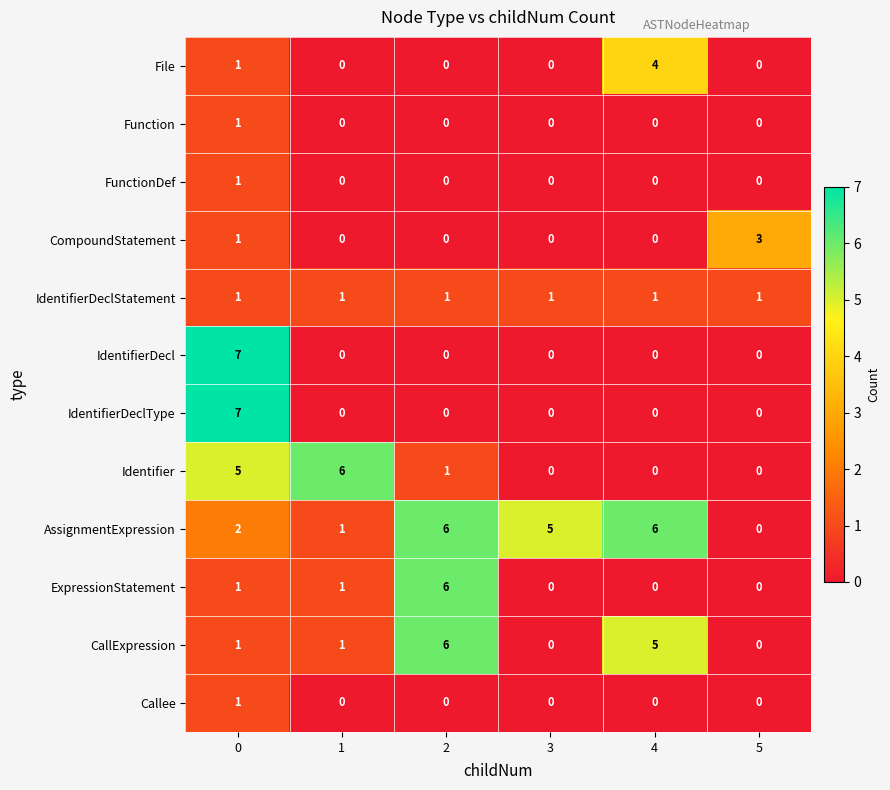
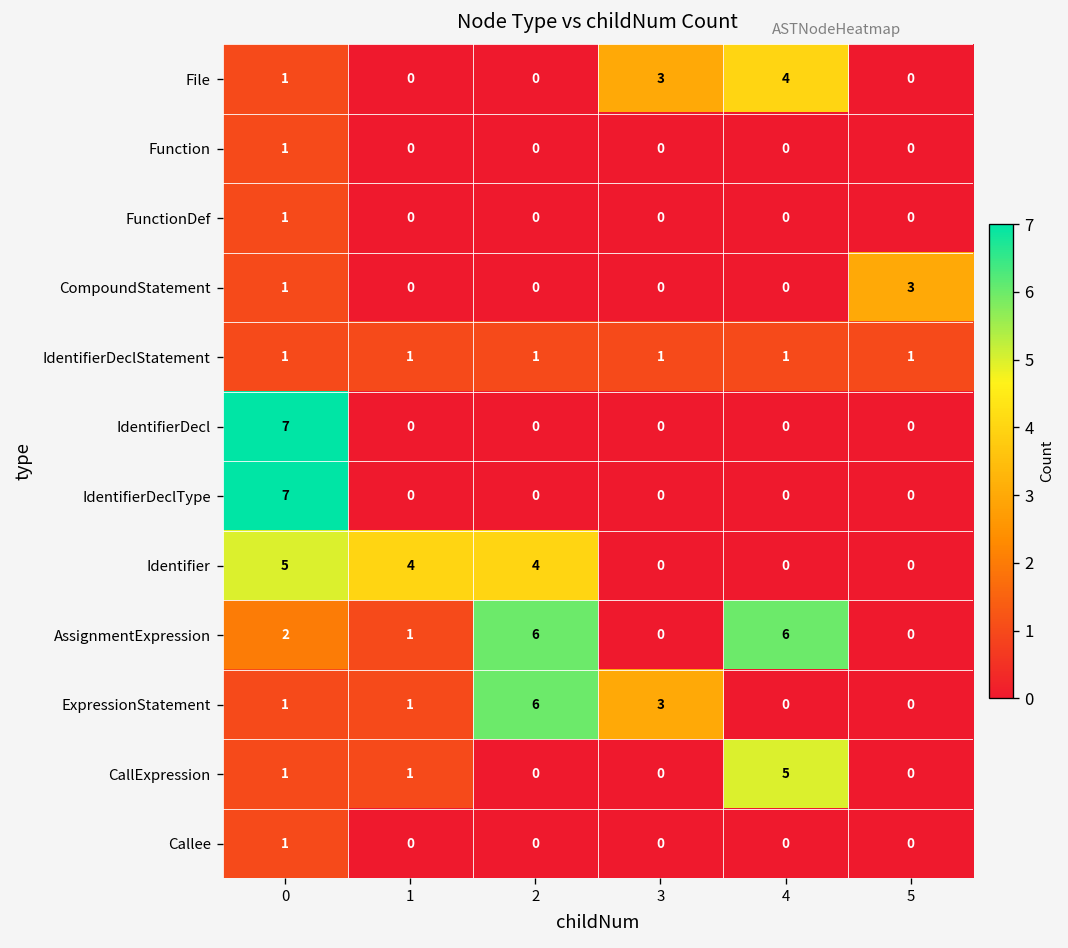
File, 3: 0 -> 3
Identifier, 1: 6 -> 4
Identifier, 2: 1 -> 4
AssignmentExpression, 3: 5 -> 0
ExpressionStatement, 3: 0 -> 3
CallExpression, 2: 6 -> 0
